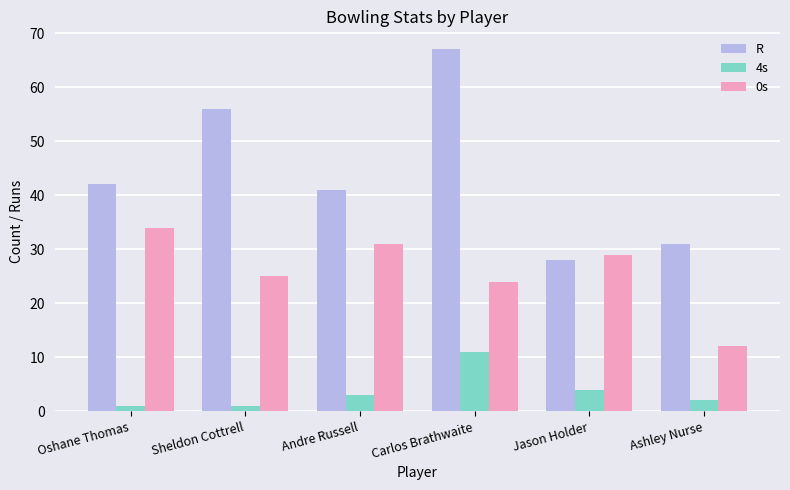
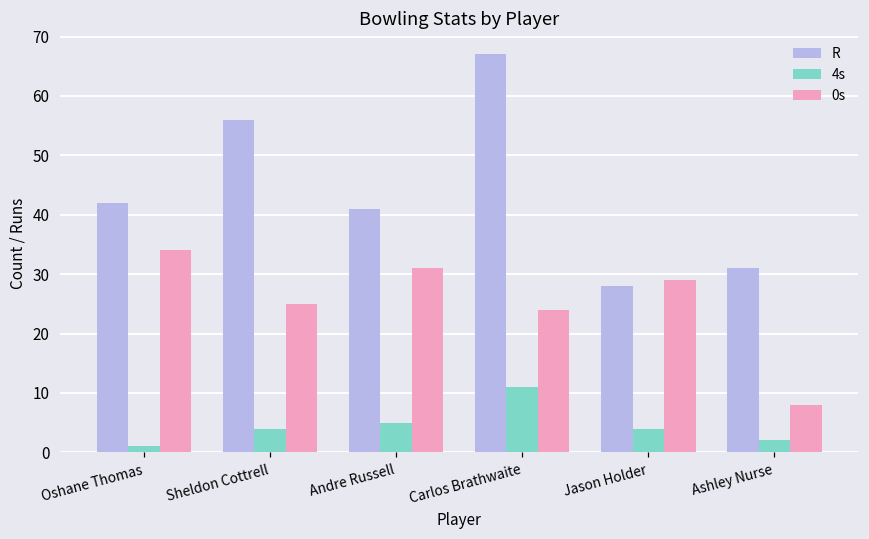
4s, Sheldon Cottrell: 1 -> 4
4s, Andre Russell: 3 -> 5
0s, Ashley Nurse: 12 -> 8
